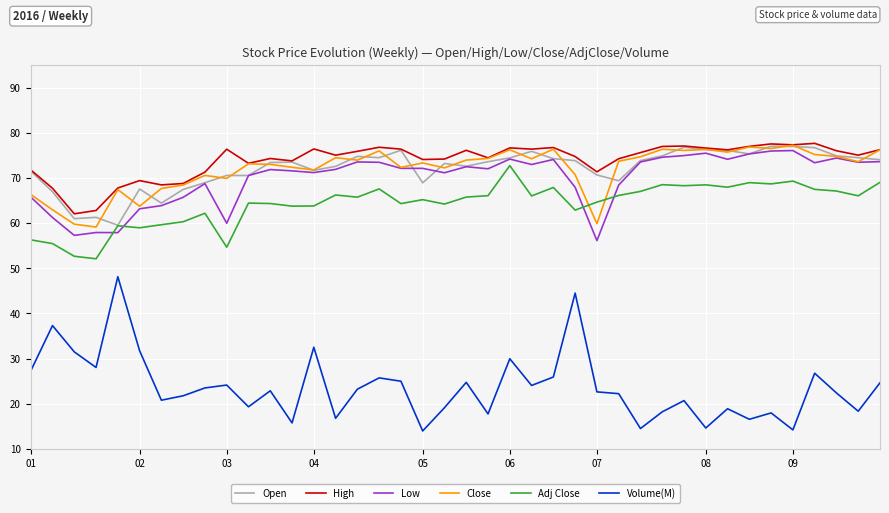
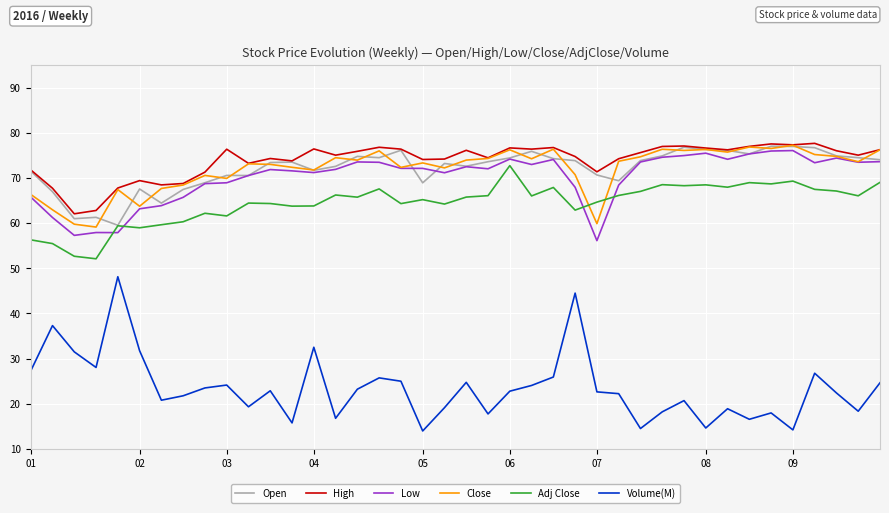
Low, 03: 60 -> 69
Adj Close, 03: 55 -> 62
Volume(M), 06: 30 -> 23
